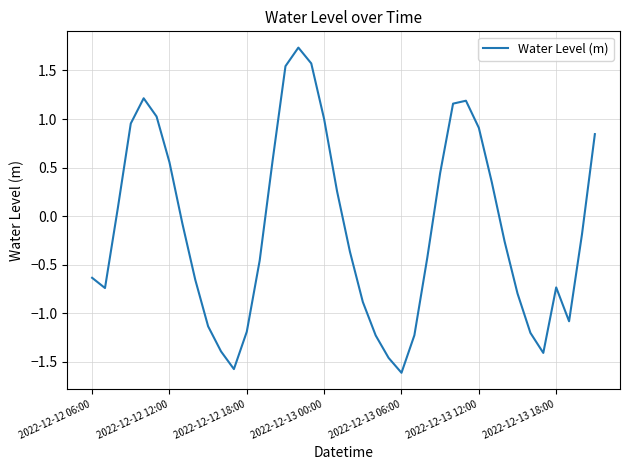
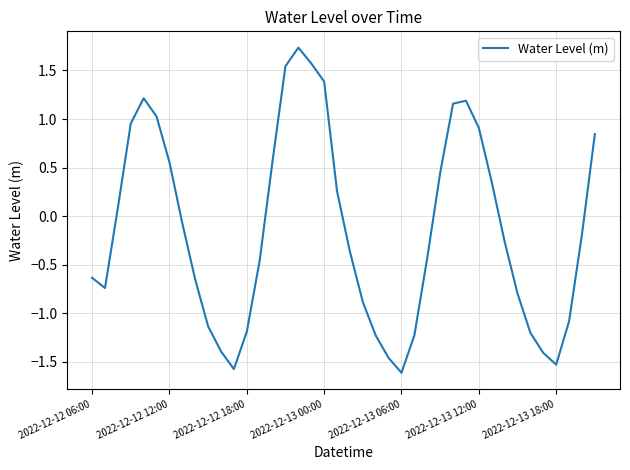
2022-12-13 00:00: 1.0 -> 1.4
2022-12-13 18:00: -0.7 -> -1.5
